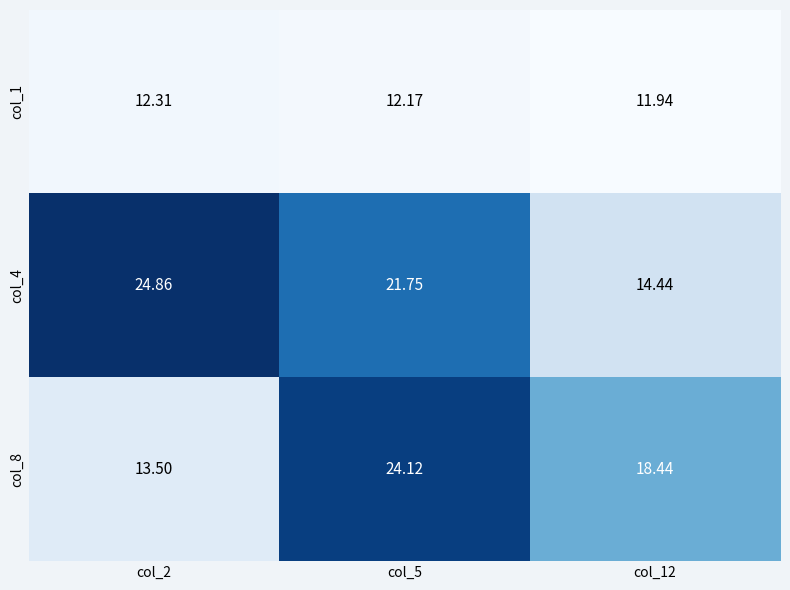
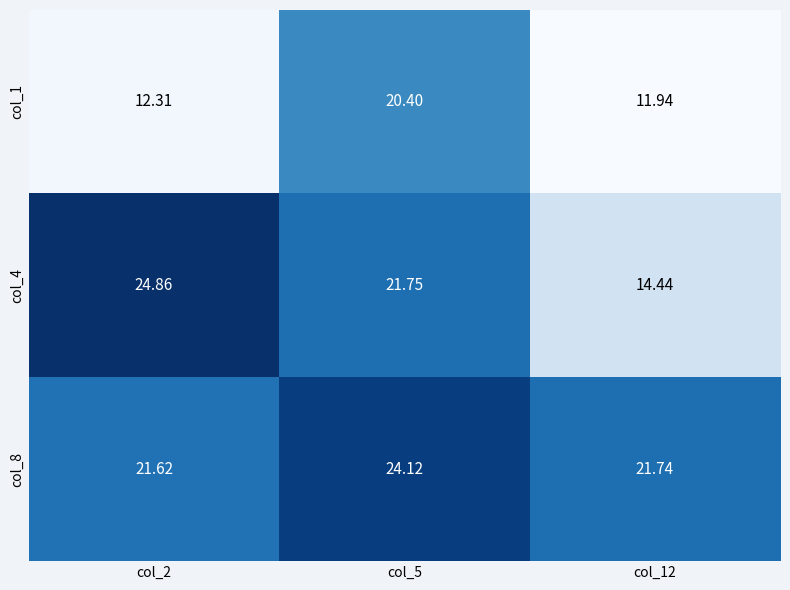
col_1, col_5: 12.17 -> 20.40
col_8, col_2: 13.50 -> 21.62
col_8, col_12: 18.44 -> 21.74
